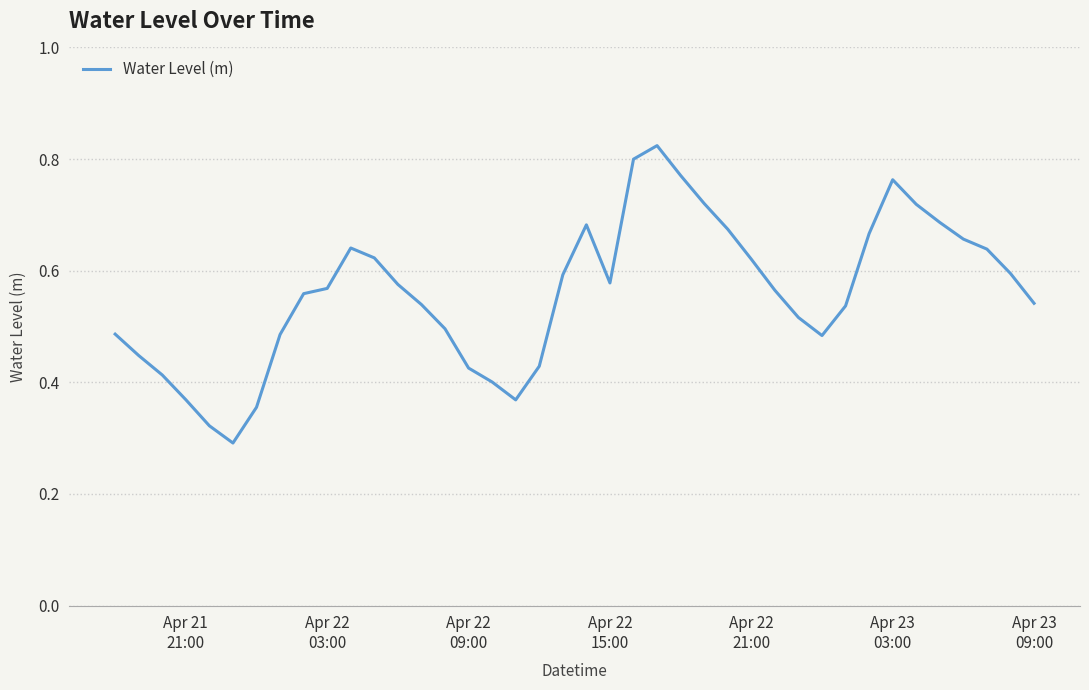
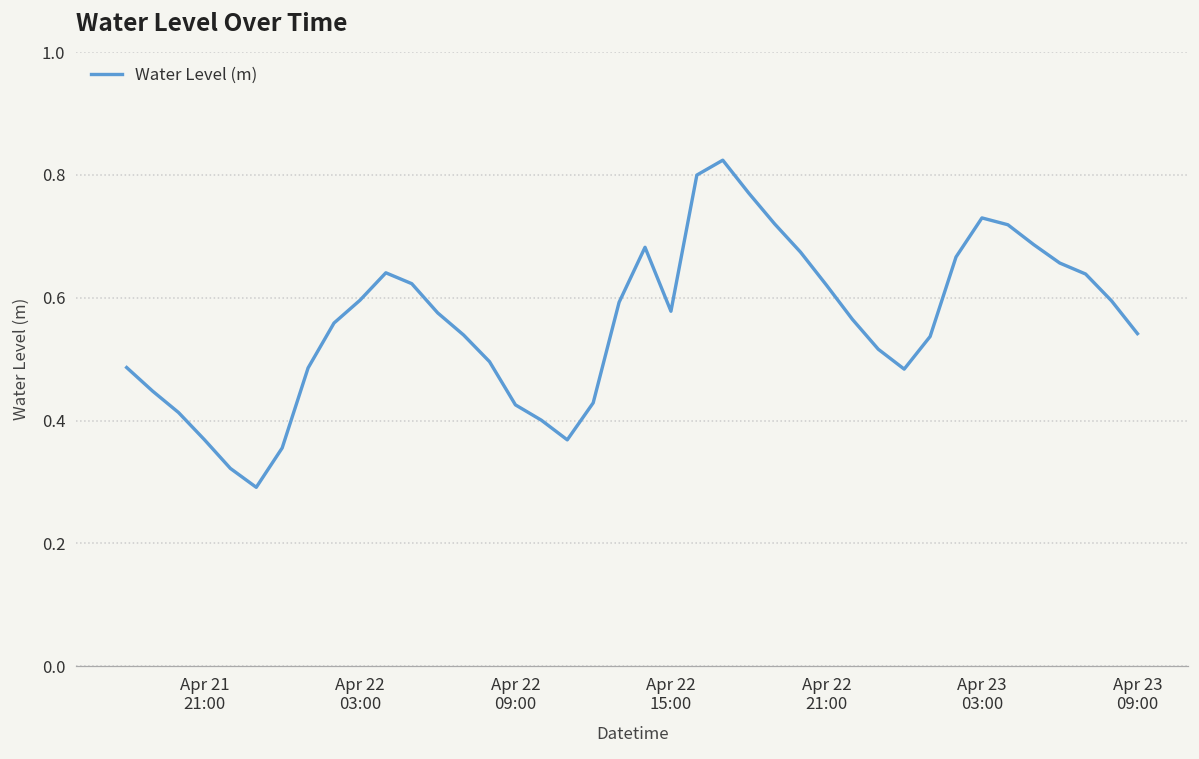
Apr 22 03:00: 0.57 -> 0.60
Apr 23 03:00: 0.76 -> 0.73
